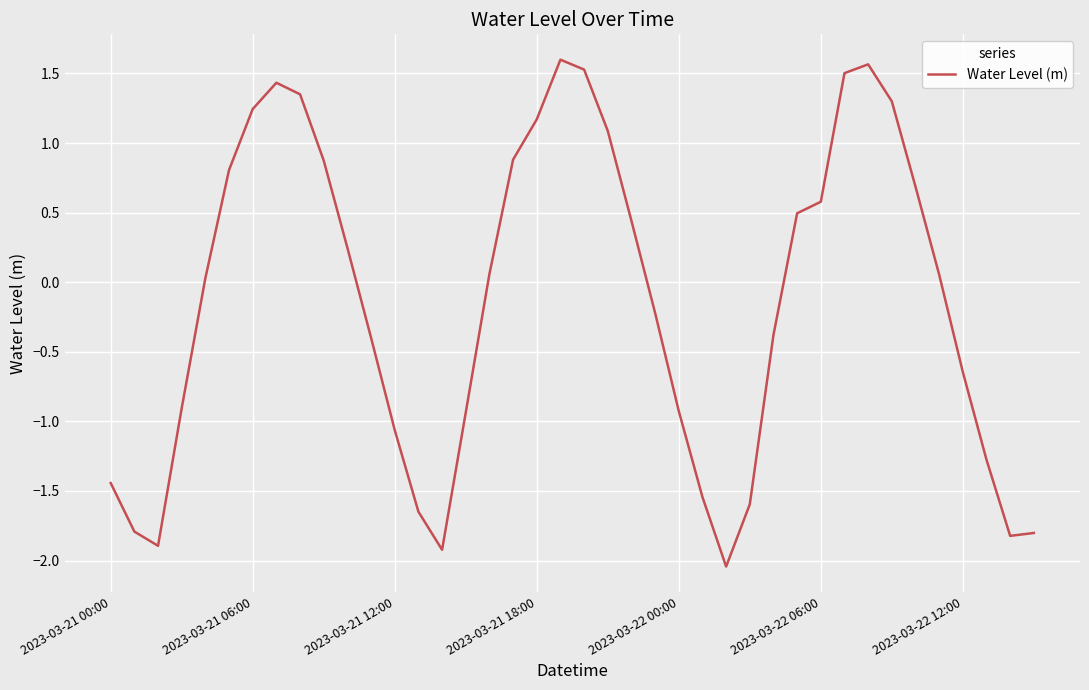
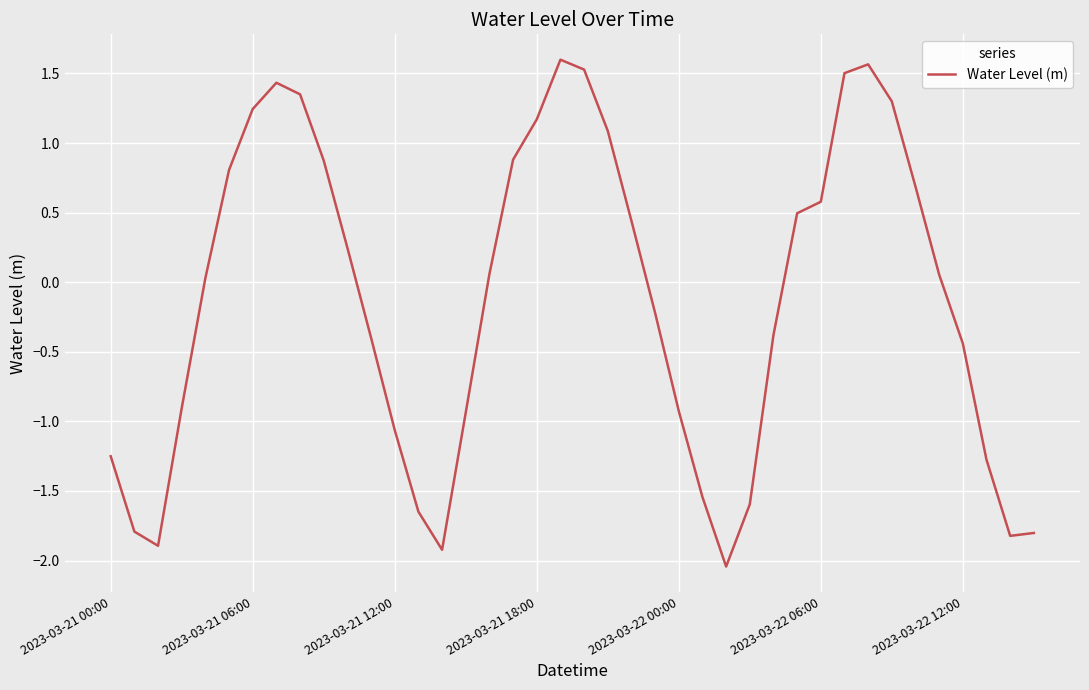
2023-03-21 00:00: -1.44 -> -1.25
2023-03-22 12:00: -0.65 -> -0.44
